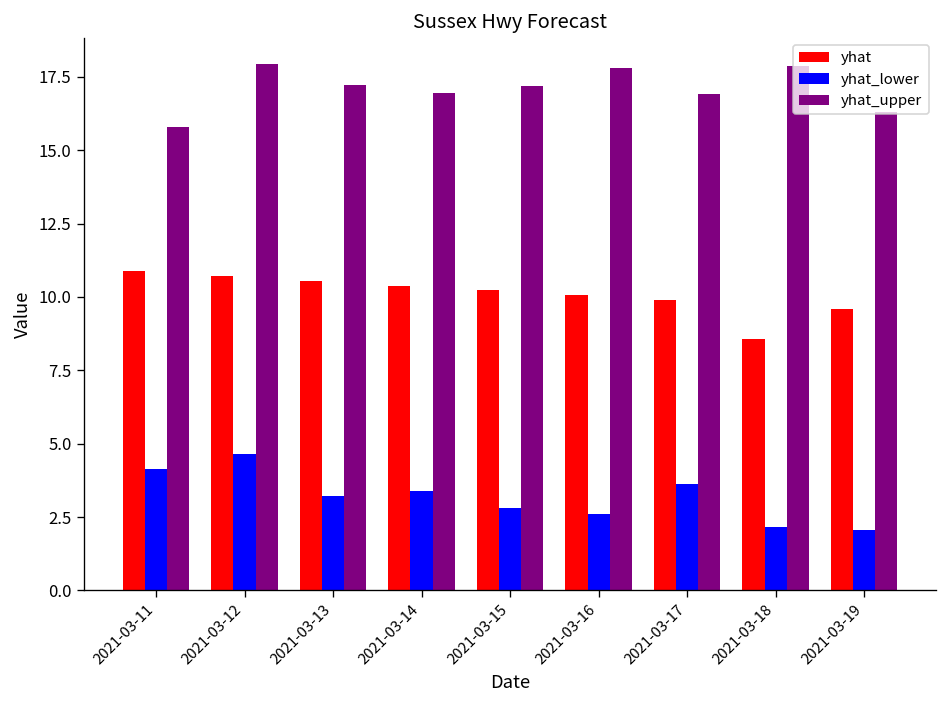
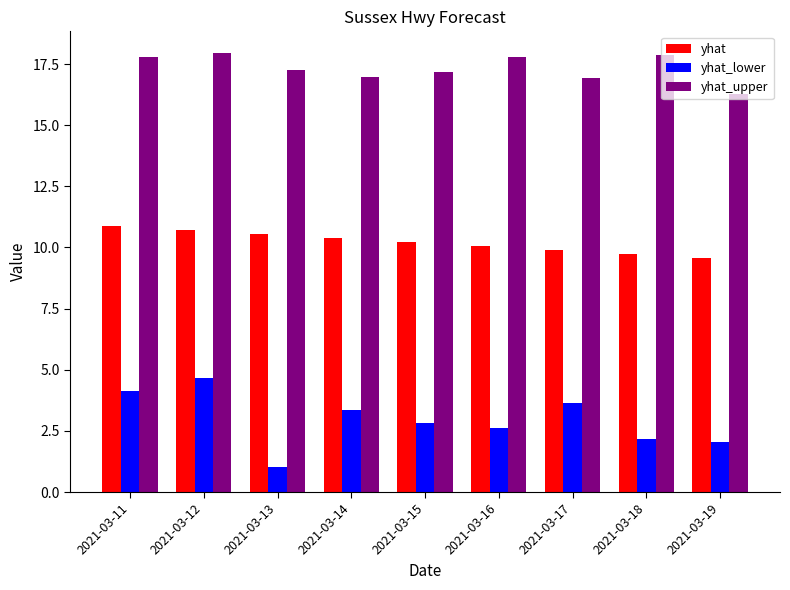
yhat_upper, 2021-03-11: 15.8 -> 17.8
yhat_lower, 2021-03-13: 3.2 -> 1.0
yhat, 2021-03-18: 8.6 -> 9.7
